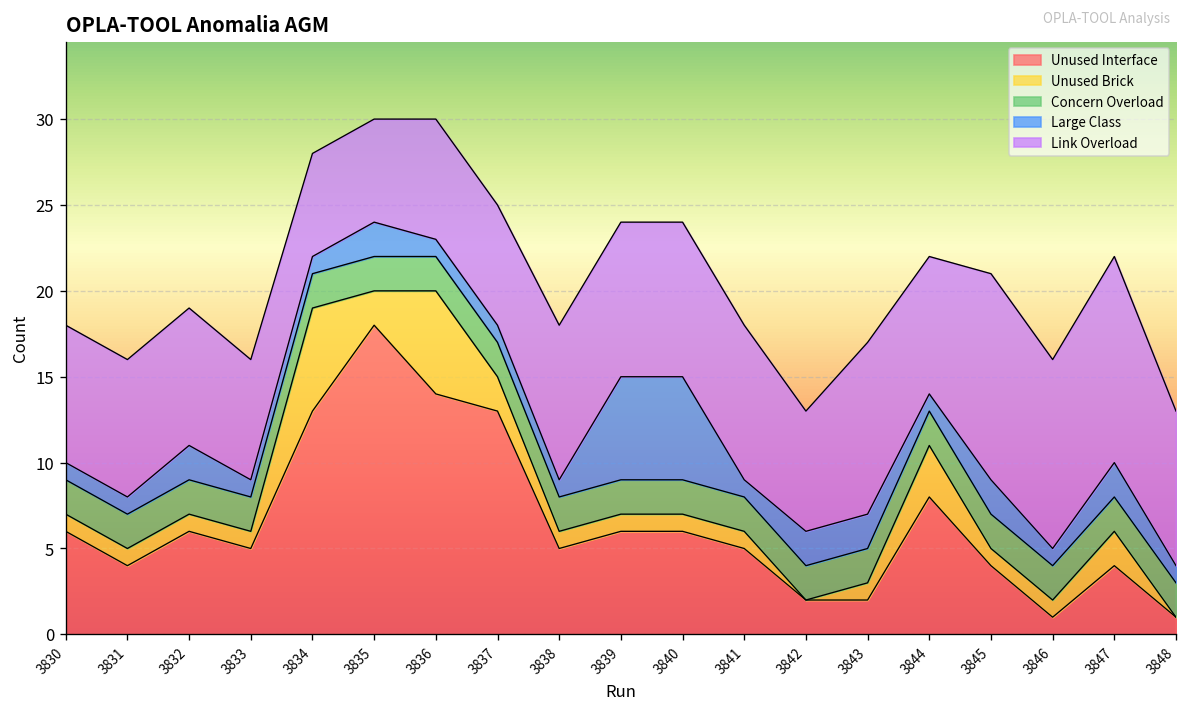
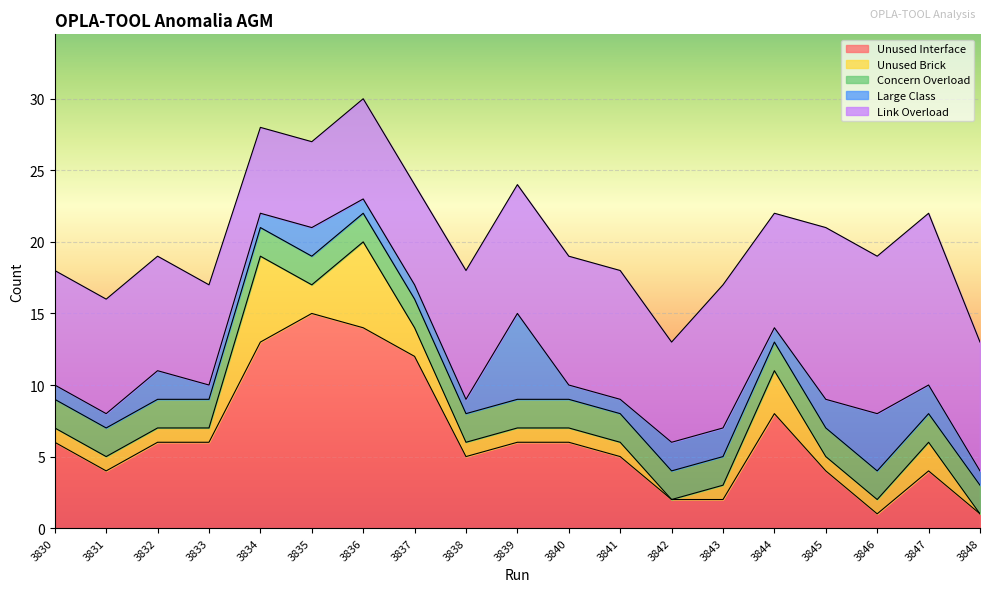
Unused Interface, 3833: 5 -> 6
Unused Interface, 3835: 18 -> 15
Unused Interface, 3837: 13 -> 12
Large Class, 3840: 6 -> 1
Large Class, 3846: 1 -> 4
